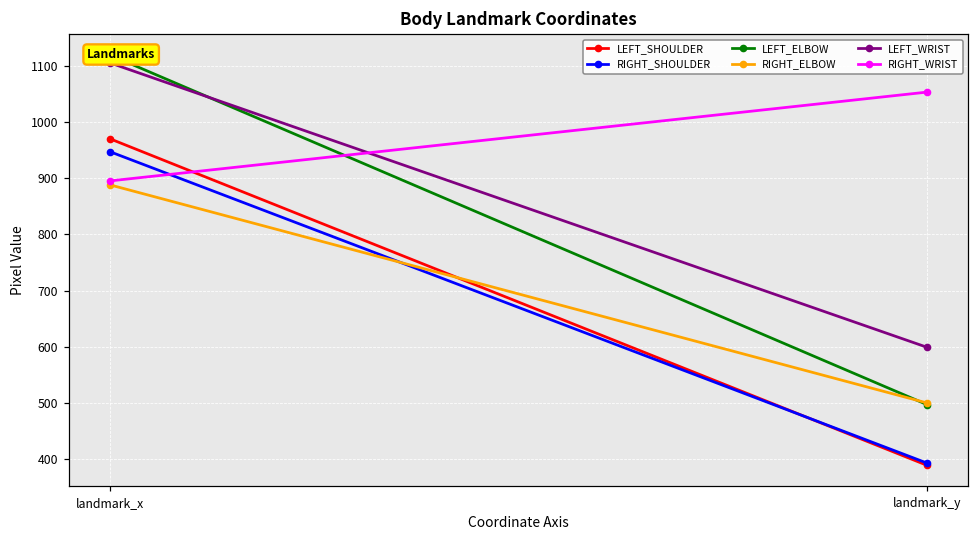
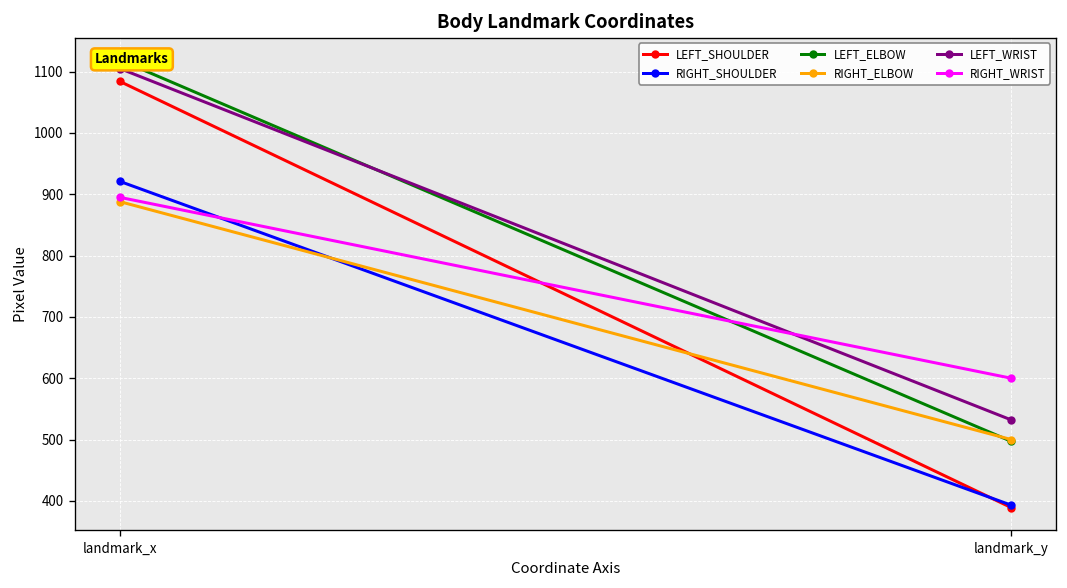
LEFT_SHOULDER, landmark_x: 970 -> 1080
RIGHT_SHOULDER, landmark_x: 950 -> 920
LEFT_WRIST, landmark_y: 600 -> 530
RIGHT_WRIST, landmark_y: 1050 -> 600
